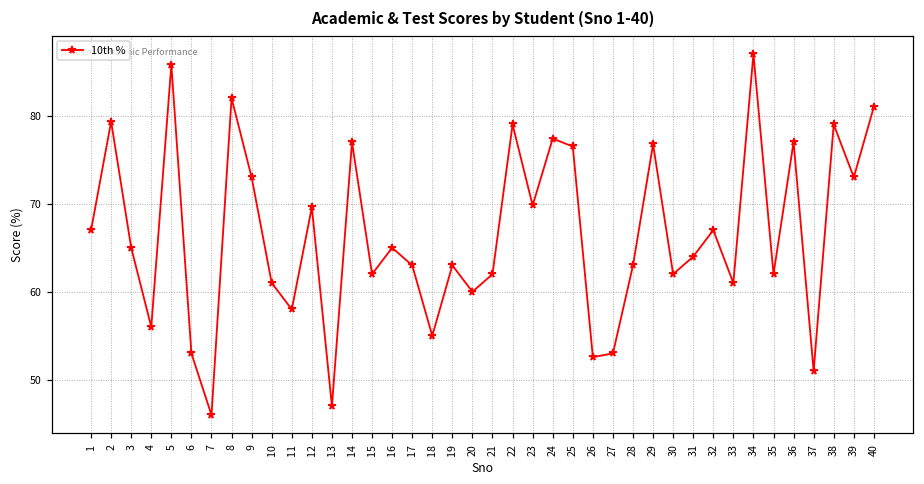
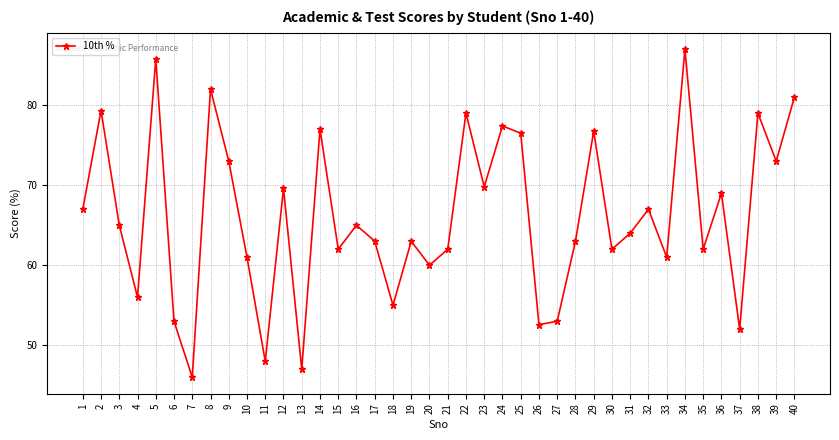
11: 58 -> 48
36: 77 -> 69
37: 51 -> 52
